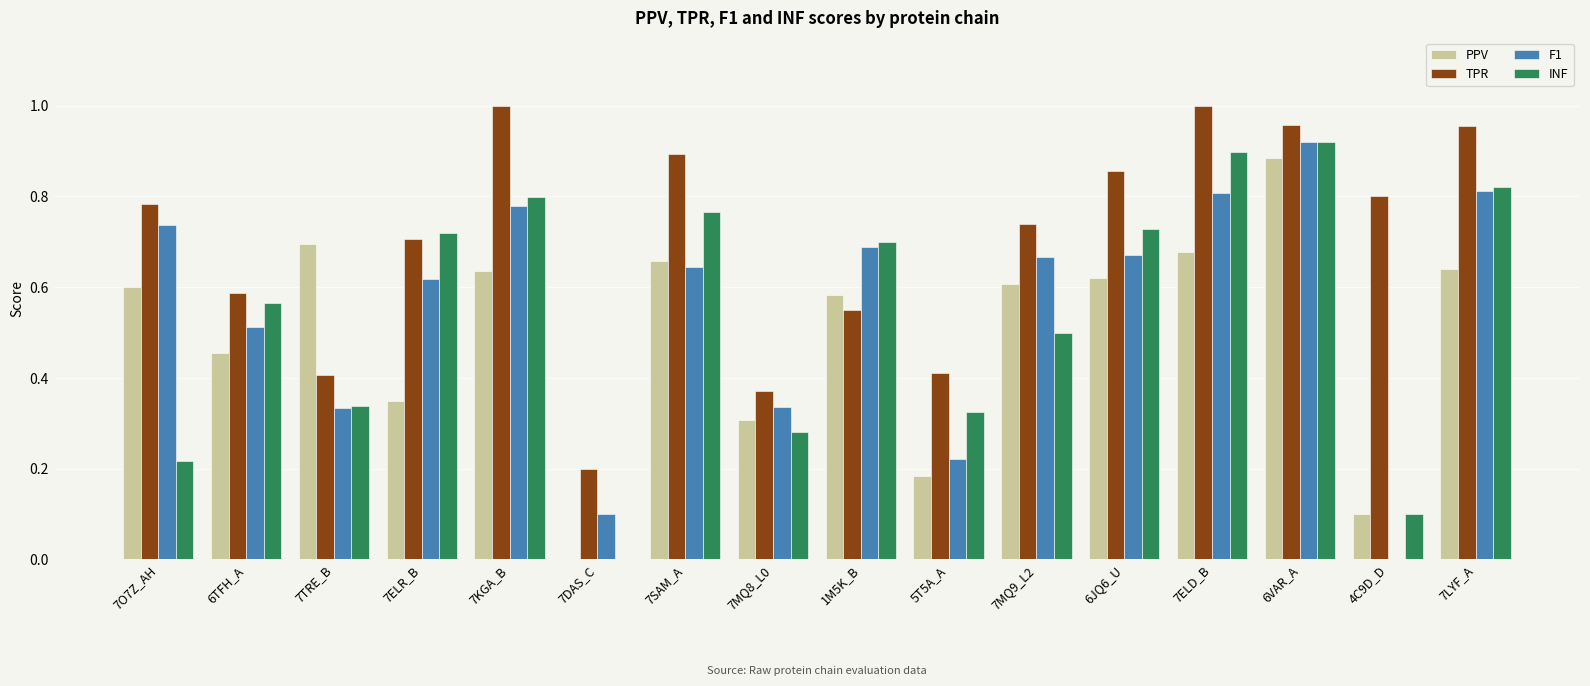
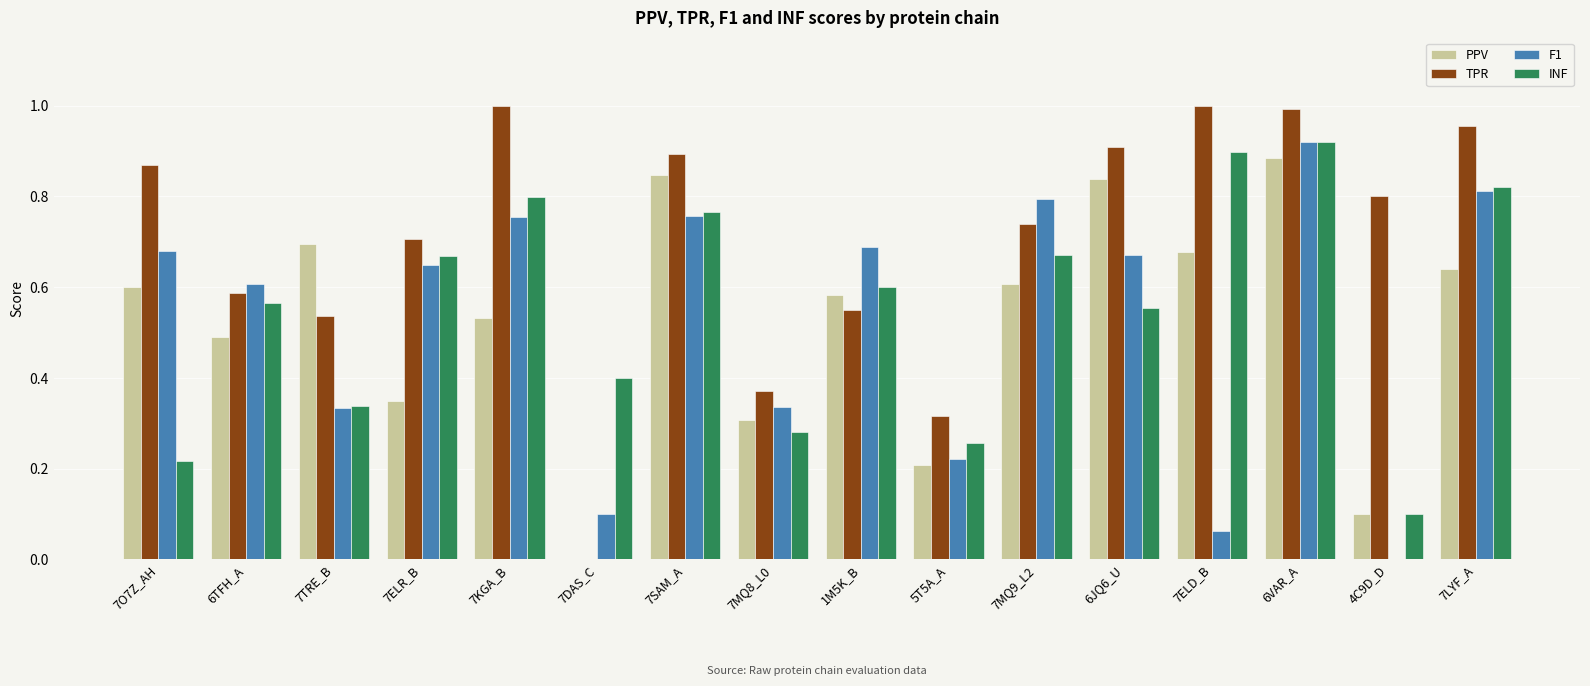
TPR, 7O7Z_AH: 0.78 -> 0.87
F1, 7O7Z_AH: 0.74 -> 0.68
PPV, 6TFH_A: 0.46 -> 0.49
F1, 6TFH_A: 0.51 -> 0.61
TPR, 7TRE_B: 0.41 -> 0.54
F1, 7ELR_B: 0.62 -> 0.65
INF, 7ELR_B: 0.72 -> 0.67
PPV, 7KGA_B: 0.64 -> 0.53
F1, 7KGA_B: 0.78 -> 0.75
TPR, 7DAS_C: 0.2 -> 0.0
INF, 7DAS_C: 0.0 -> 0.4
PPV, 7SAM_A: 0.66 -> 0.85
F1, 7SAM_A: 0.65 -> 0.76
INF, 1M5K_B: 0.7 -> 0.6
PPV, 5T5A_A: 0.18 -> 0.21
TPR, 5T5A_A: 0.41 -> 0.32
INF, 5T5A_A: 0.32 -> 0.26
F1, 7MQ9_L2: 0.67 -> 0.80
INF, 7MQ9_L2: 0.50 -> 0.67
PPV, 6JQ6_U: 0.62 -> 0.84
TPR, 6JQ6_U: 0.86 -> 0.91
INF, 6JQ6_U: 0.73 -> 0.55
F1, 7ELD_B: 0.81 -> 0.06
TPR, 6VAR_A: 0.96 -> 0.99
